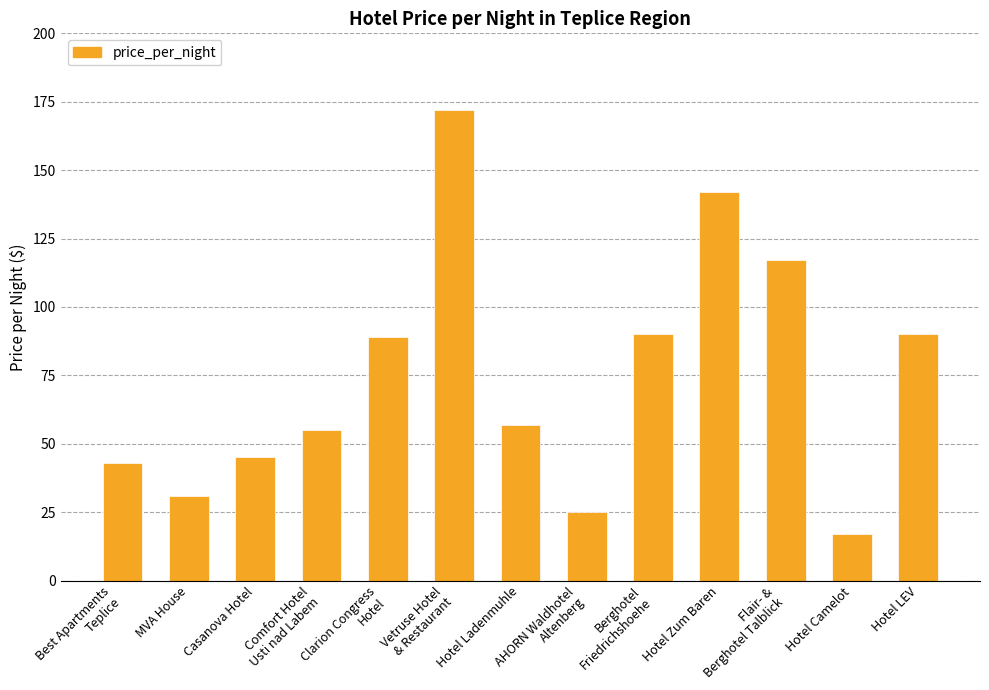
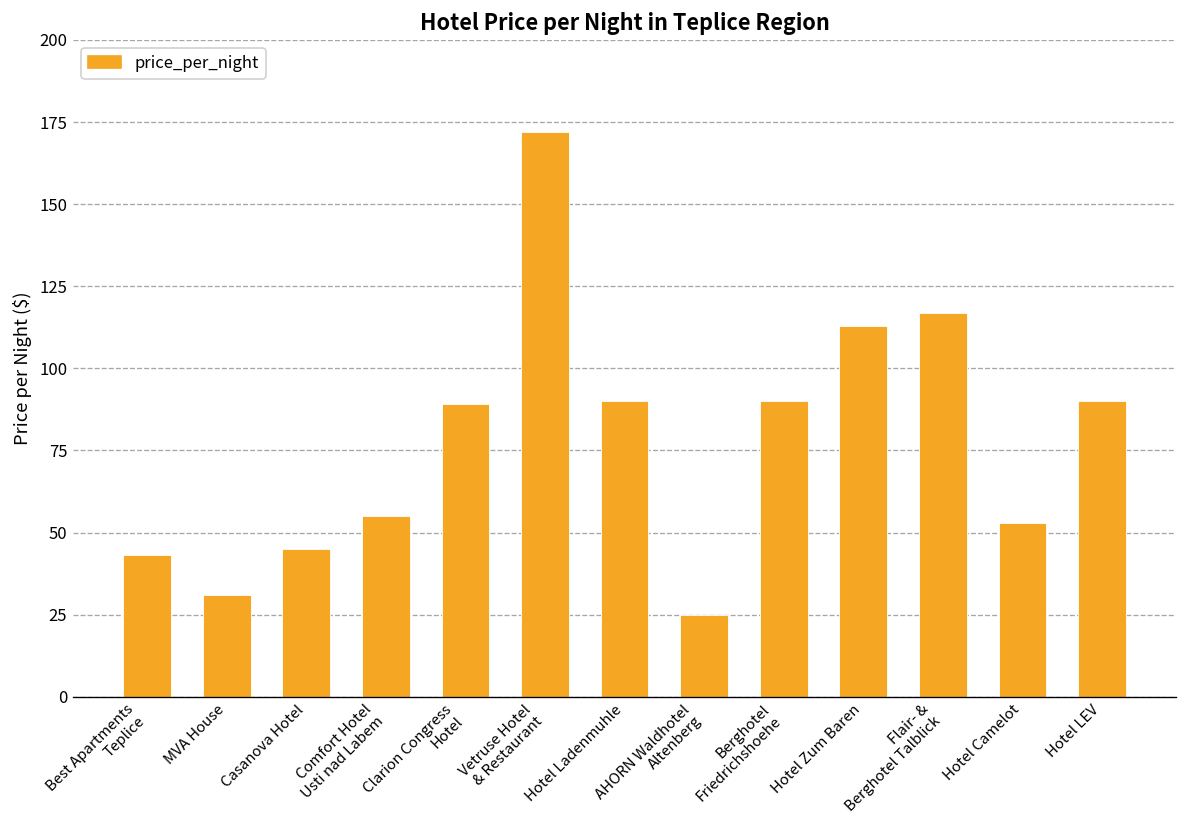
Hotel Ladenmuhle: 57 -> 90
Hotel Zum Baren: 142 -> 113
Hotel Camelot: 17 -> 53
